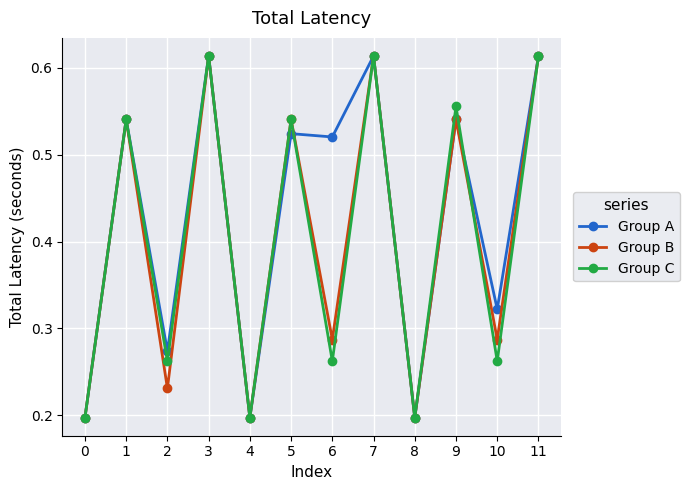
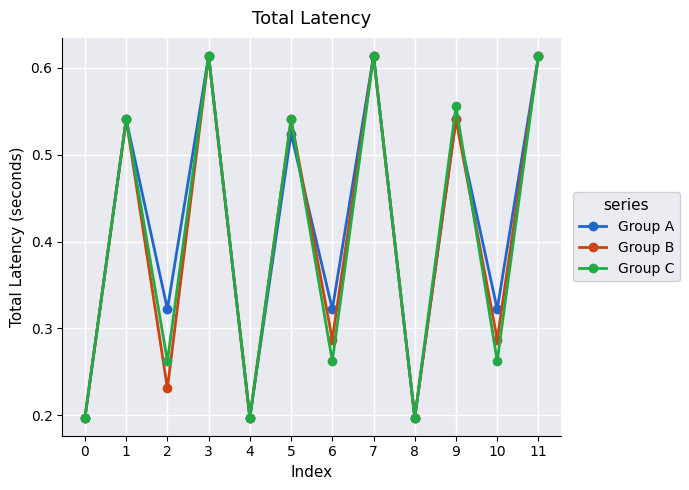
Group A, 2: 0.27 -> 0.32
Group A, 6: 0.52 -> 0.32
